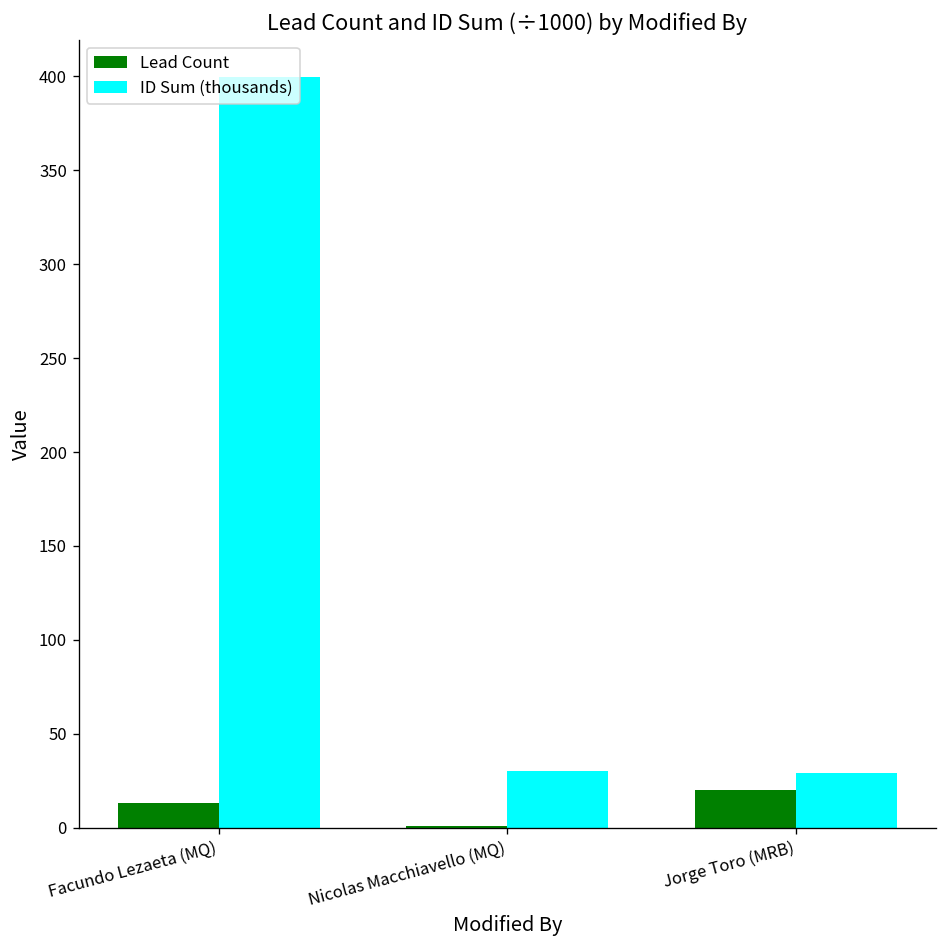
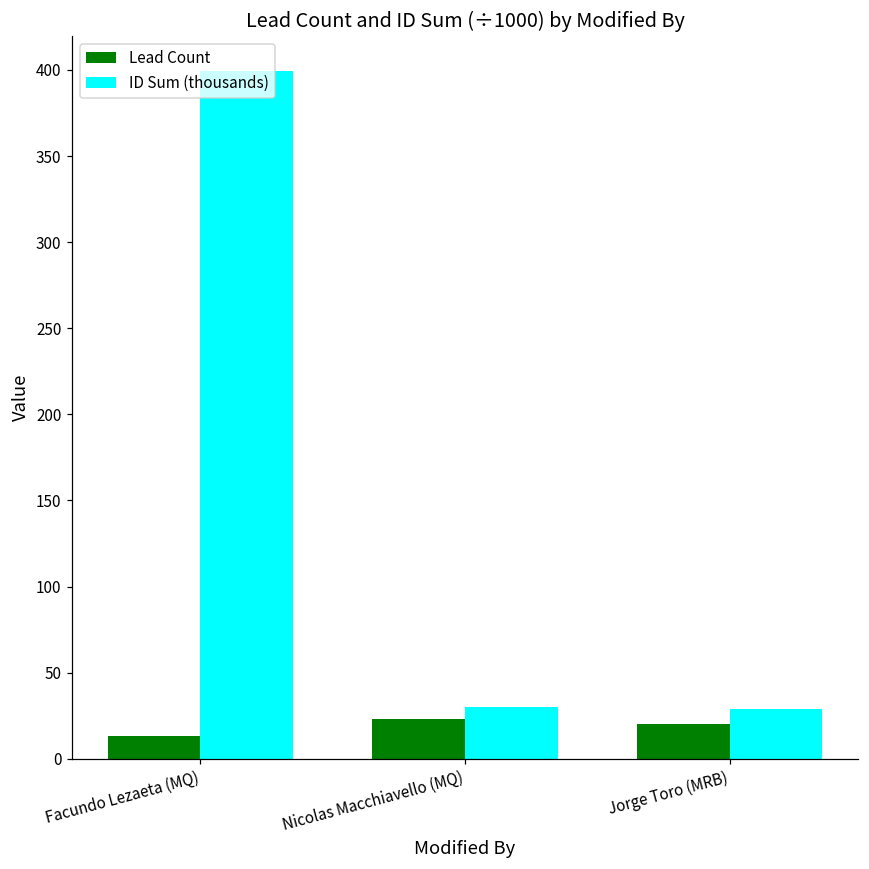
Lead Count, Nicolas Macchiavello (MQ): 1 -> 23
